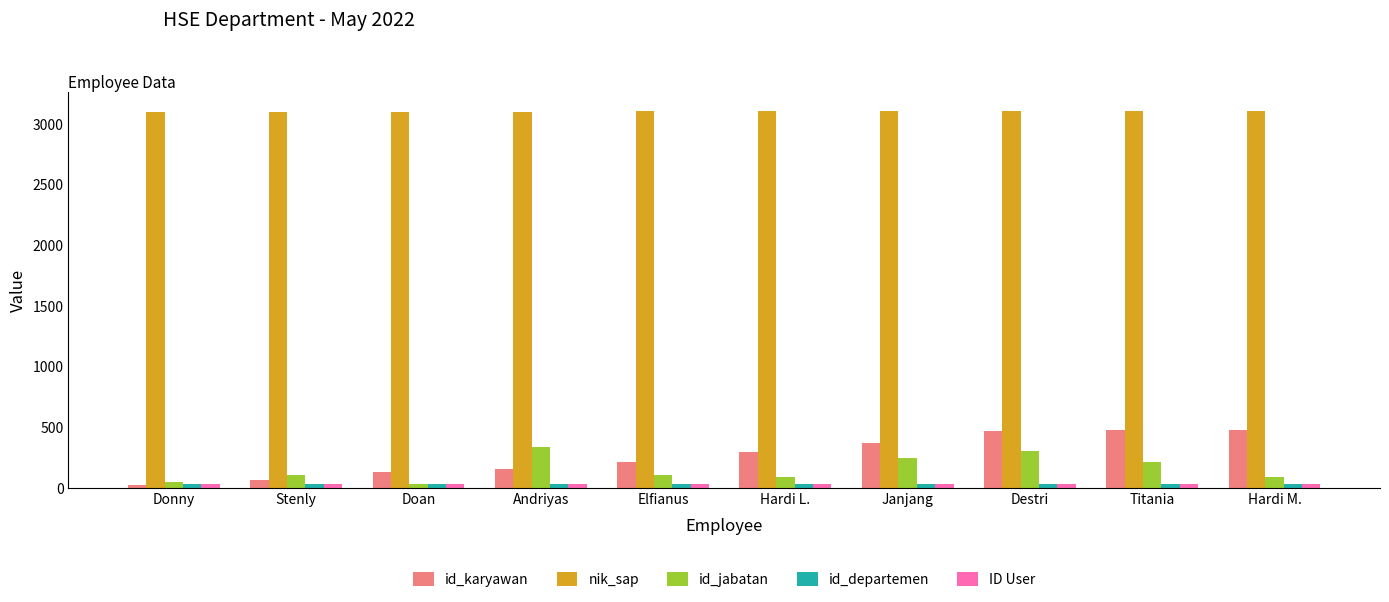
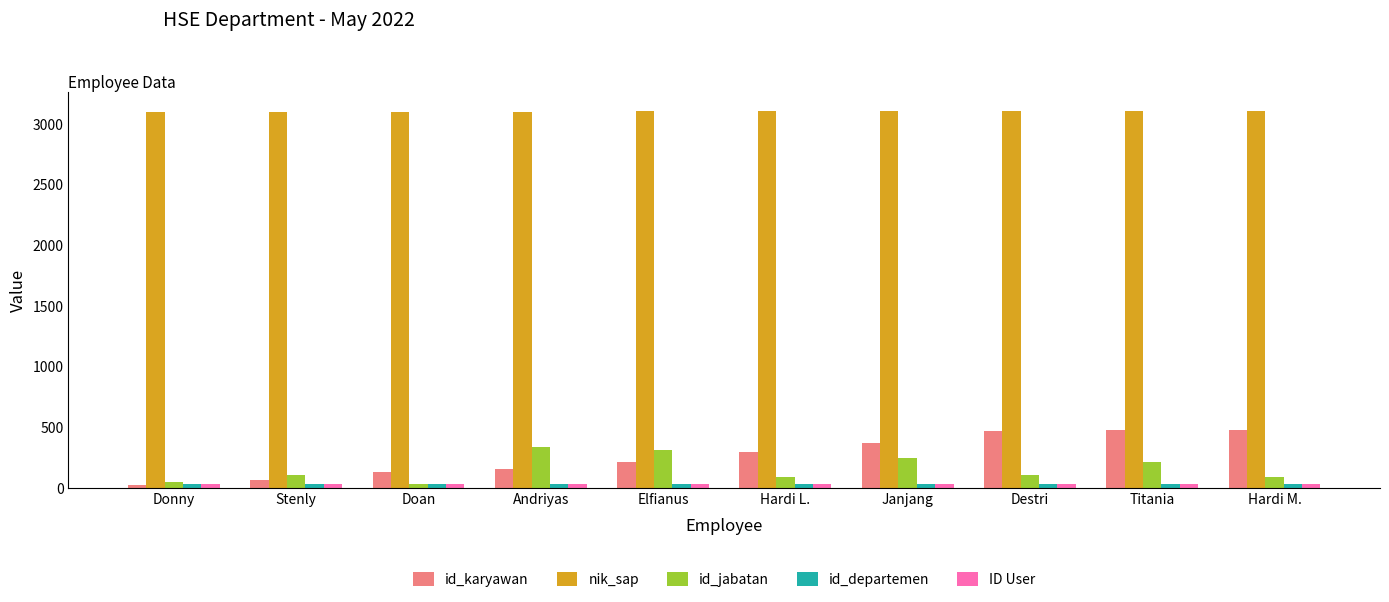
id_jabatan, Elfianus: 100 -> 310
id_jabatan, Destri: 300 -> 100
